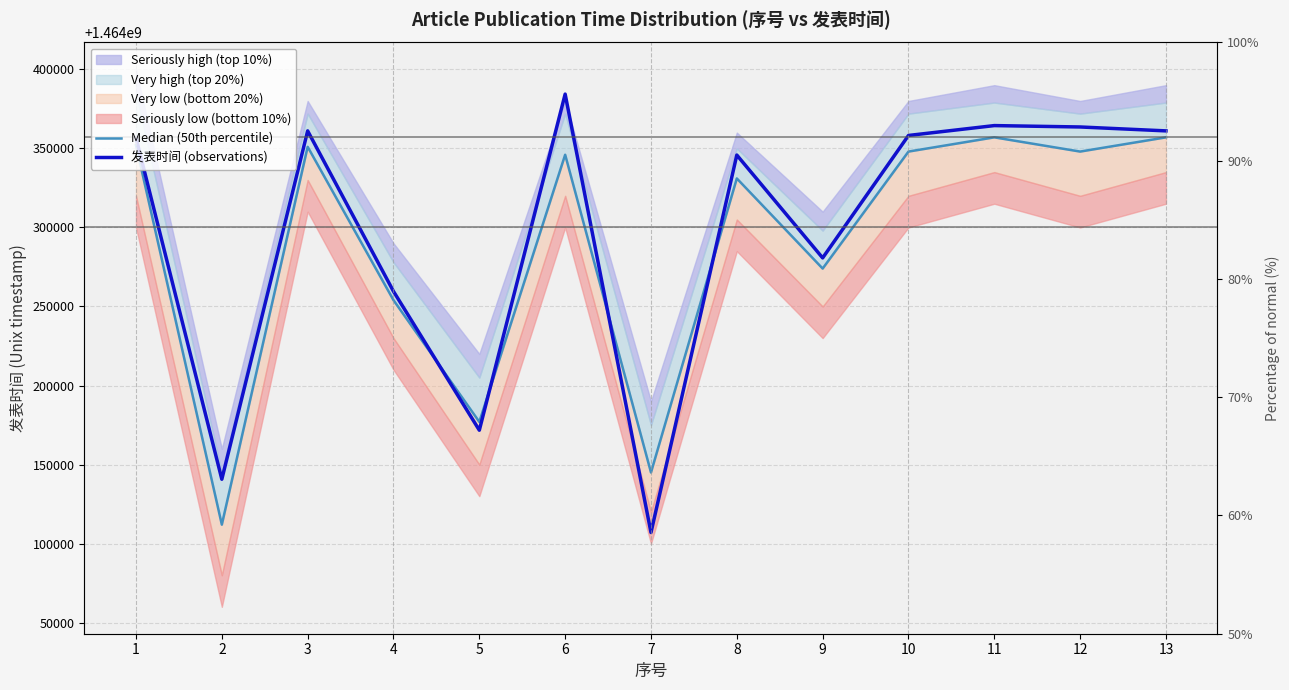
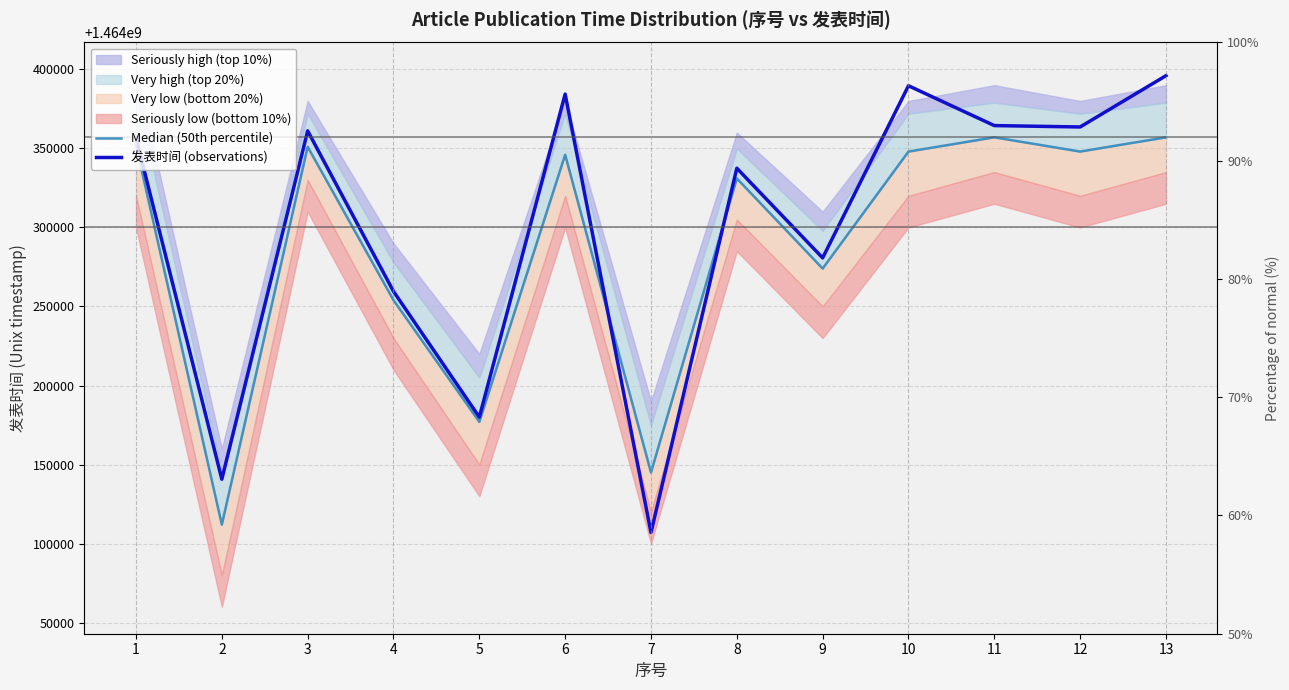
发表时间 (observations), 5: 1464172000 -> 1464180000
发表时间 (observations), 8: 1464346000 -> 1464337000
发表时间 (observations), 10: 1464358000 -> 1464390000
发表时间 (observations), 13: 1464361000 -> 1464396000
